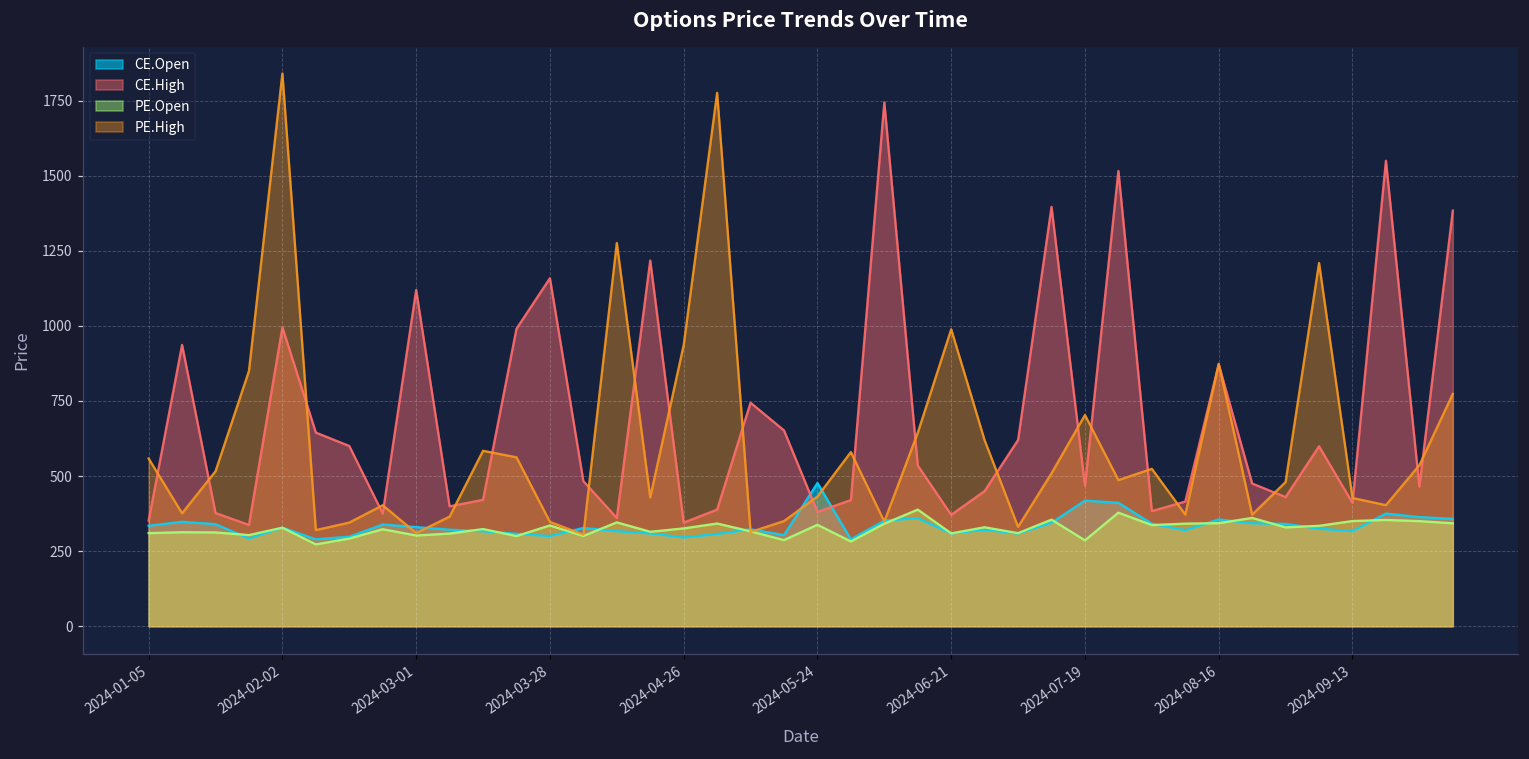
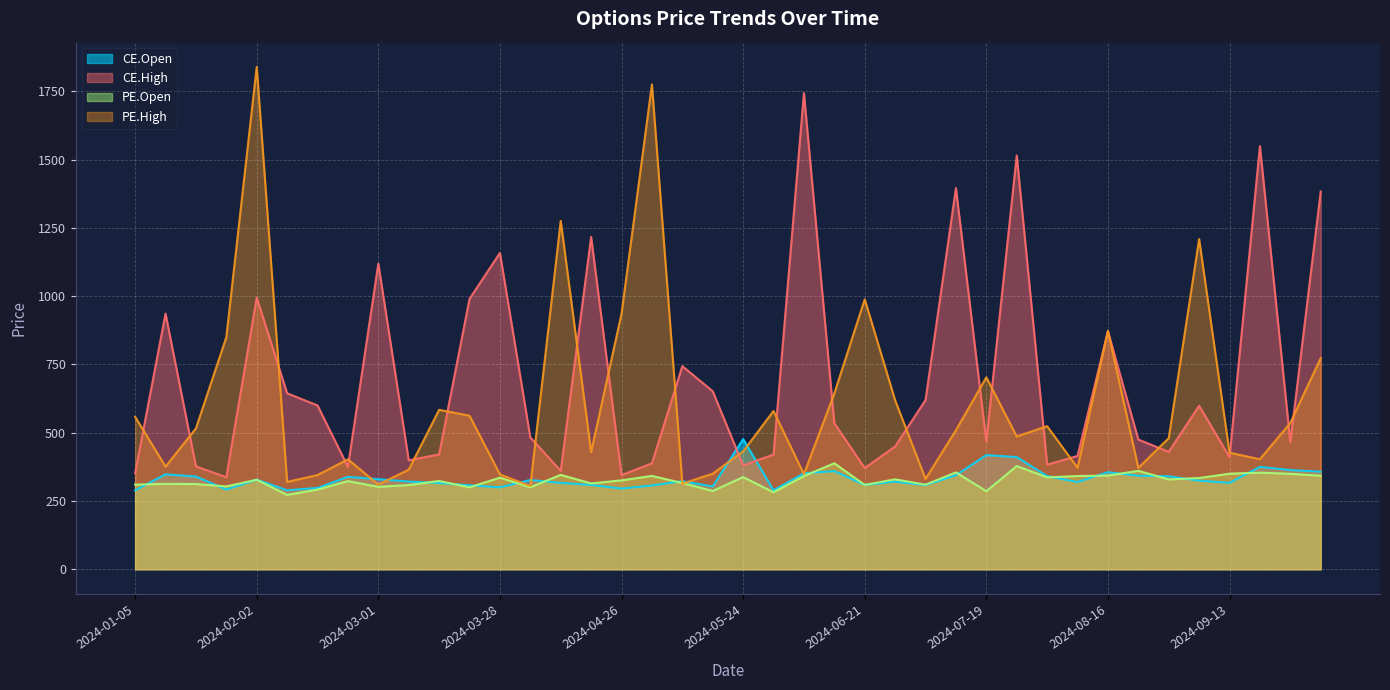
CE.Open, 2024-01-05: 330 -> 290
